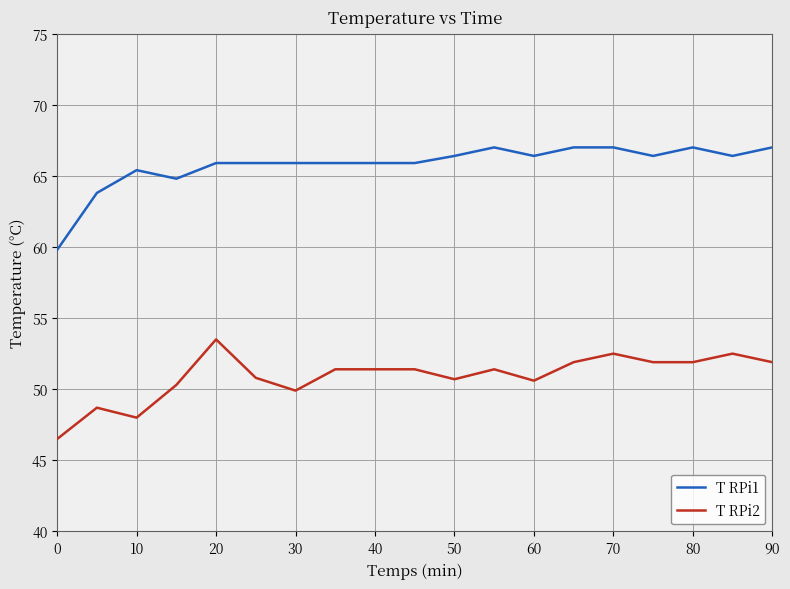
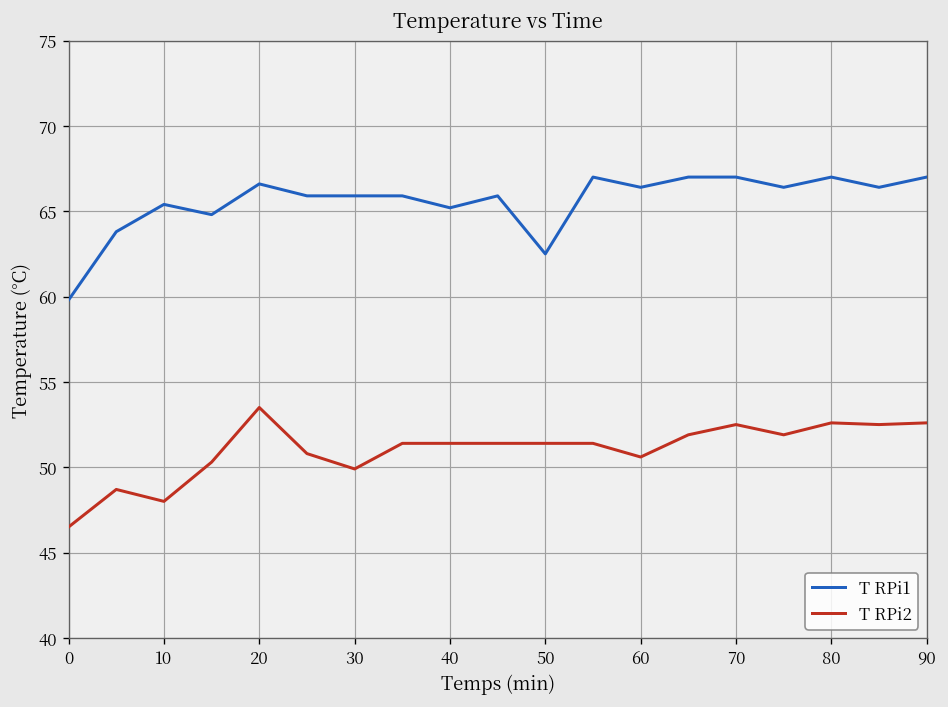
T RPi1, 20: 65.9 -> 66.6
T RPi1, 40: 65.9 -> 65.2
T RPi1, 50: 66.4 -> 62.5
T RPi2, 50: 50.7 -> 51.4
T RPi2, 80: 51.9 -> 52.6
T RPi2, 90: 51.9 -> 52.6
